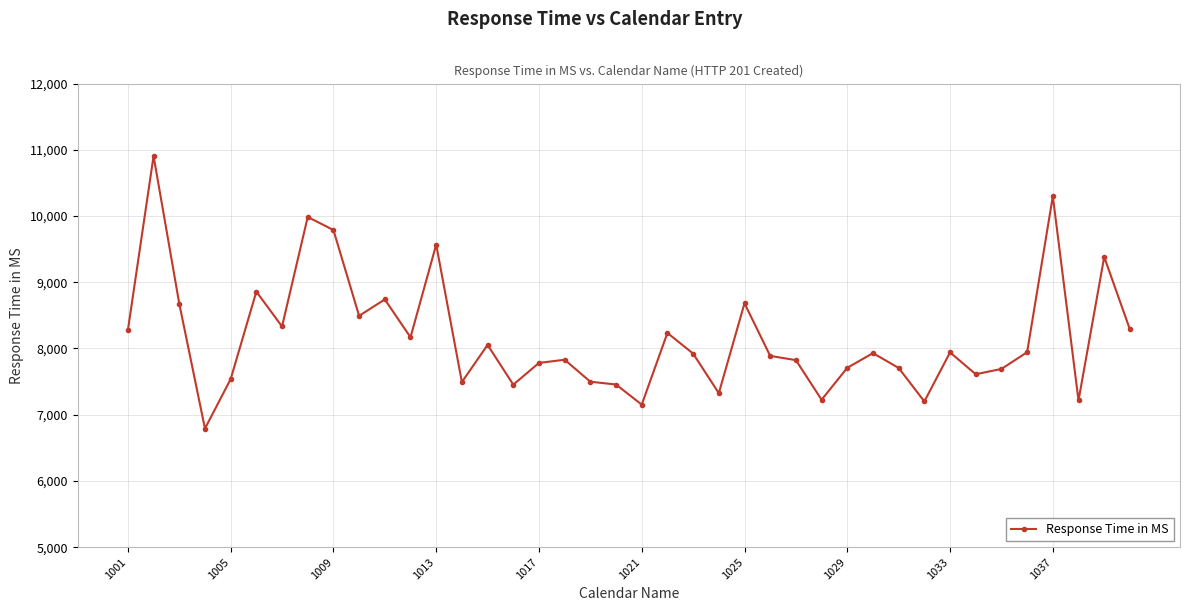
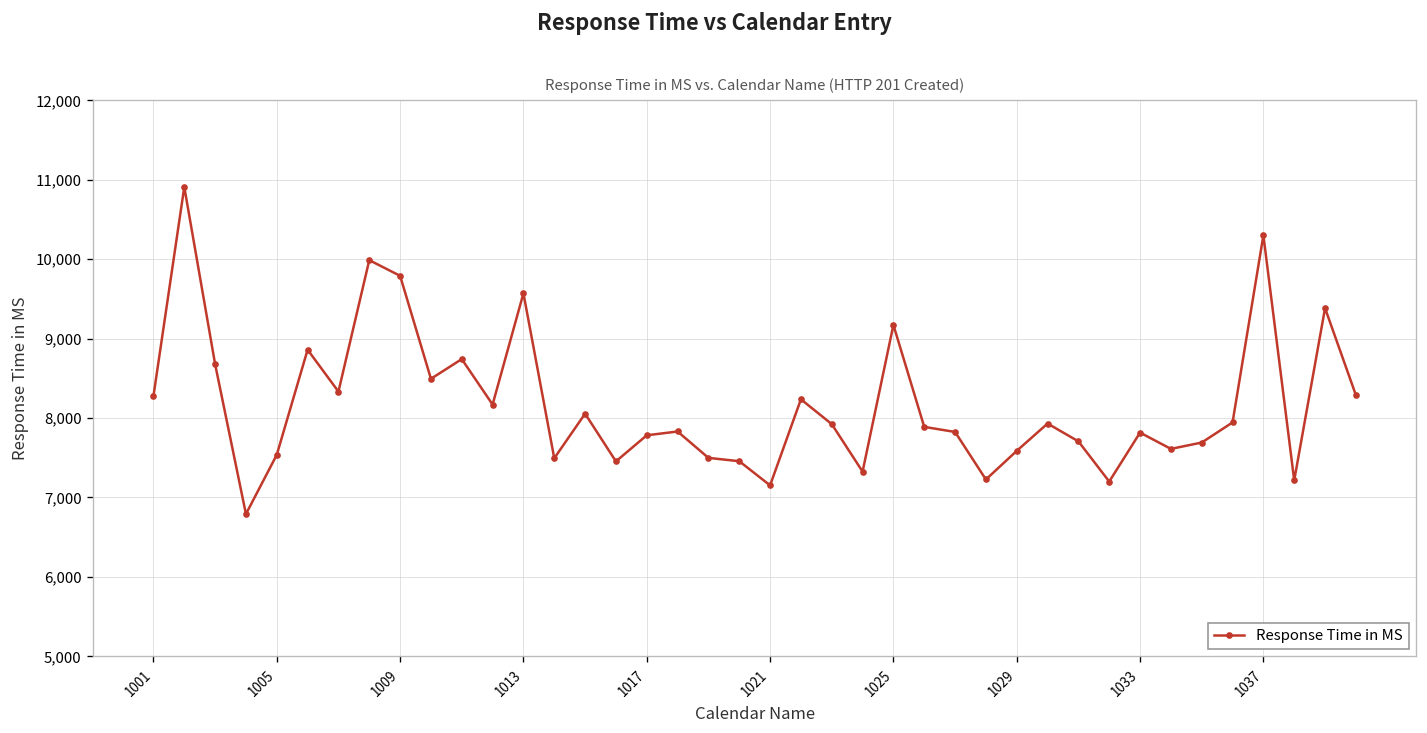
1025: 8,700 -> 9,200
1029: 7,700 -> 7,600
1033: 7,900 -> 7,800
